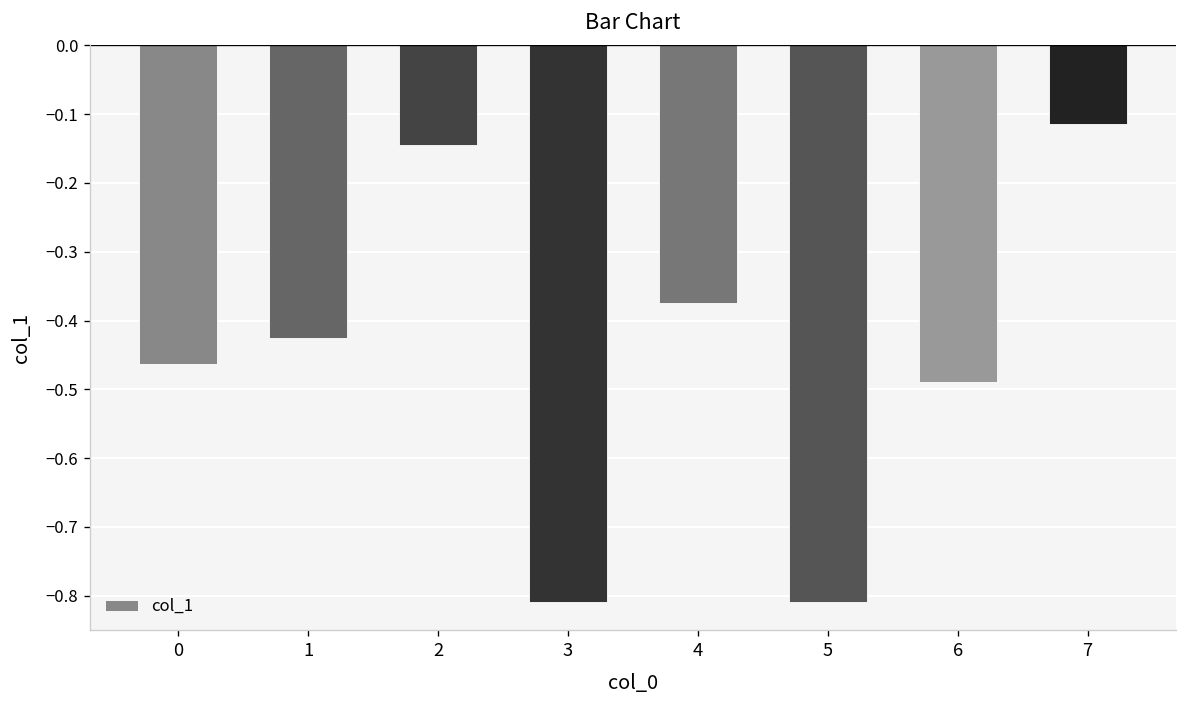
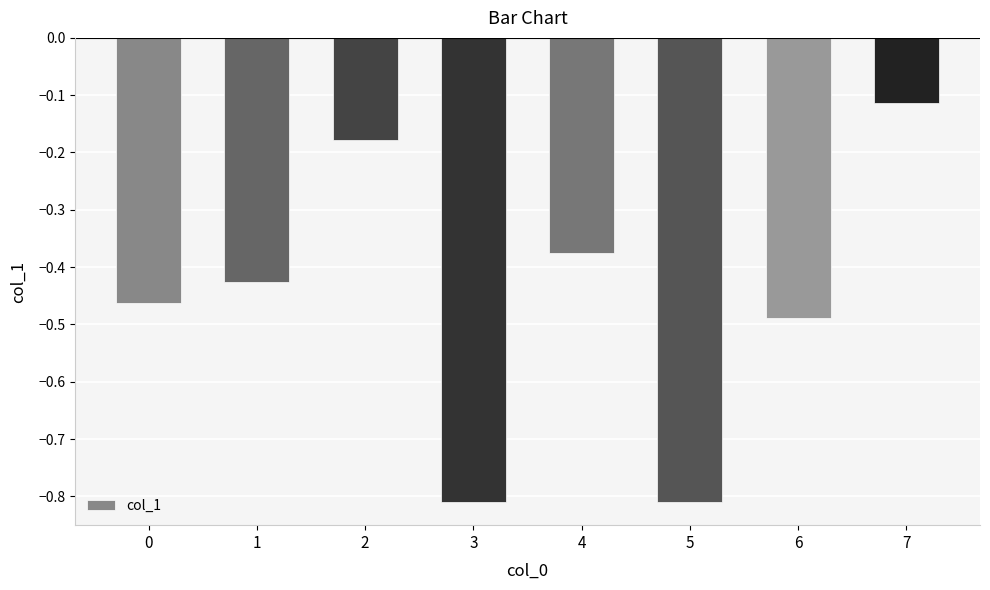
2: -0.14 -> -0.18
